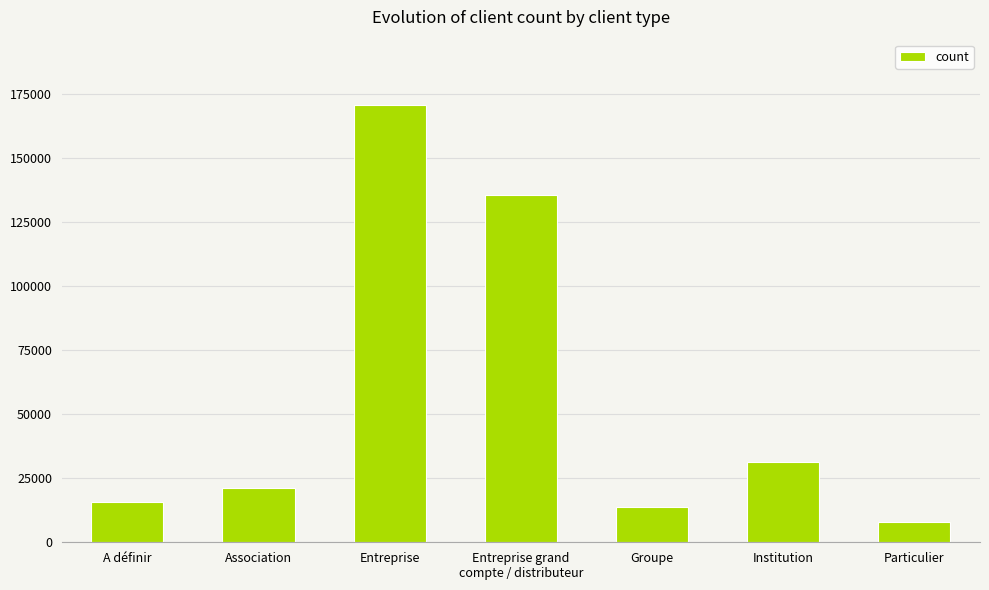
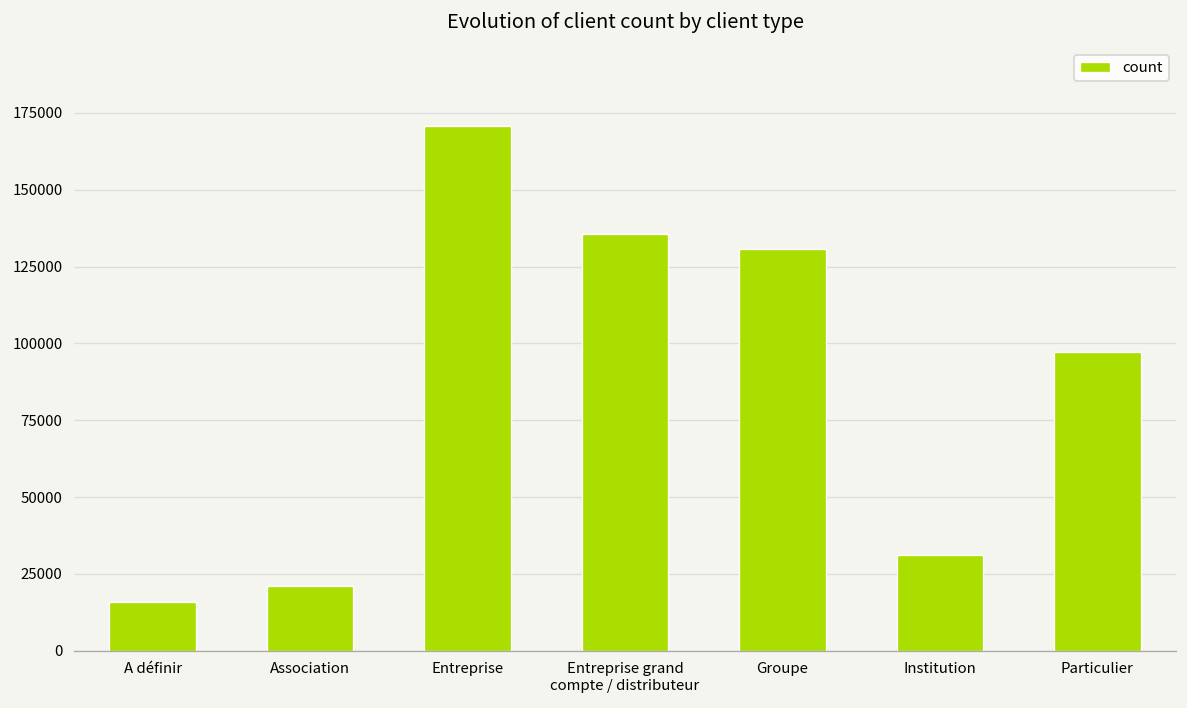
Groupe: 14000 -> 131000
Particulier: 8000 -> 97000
